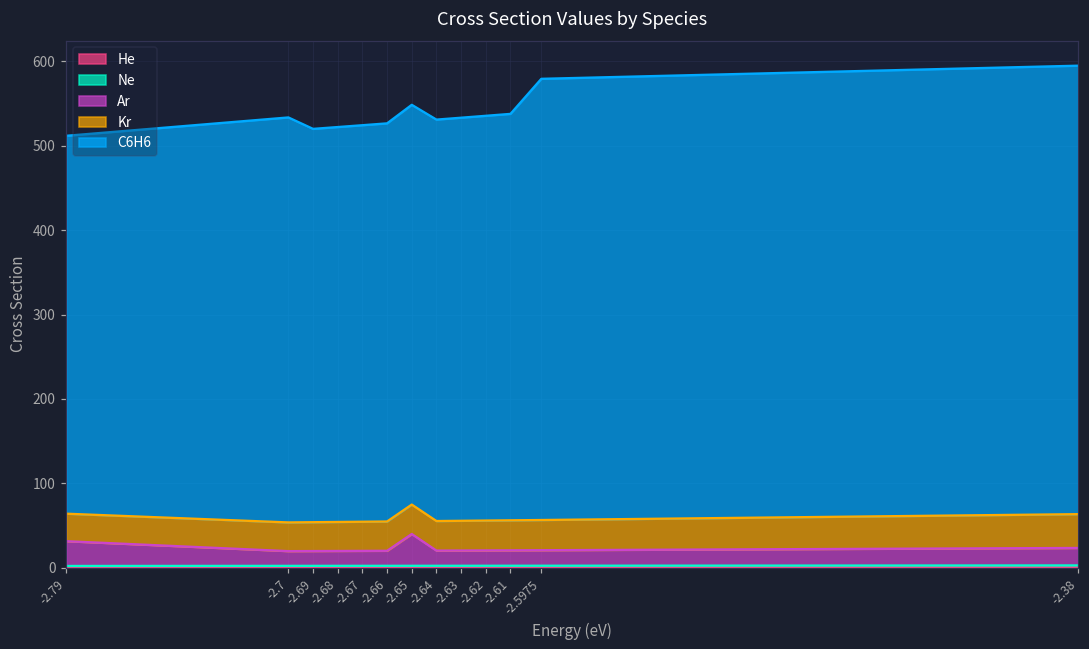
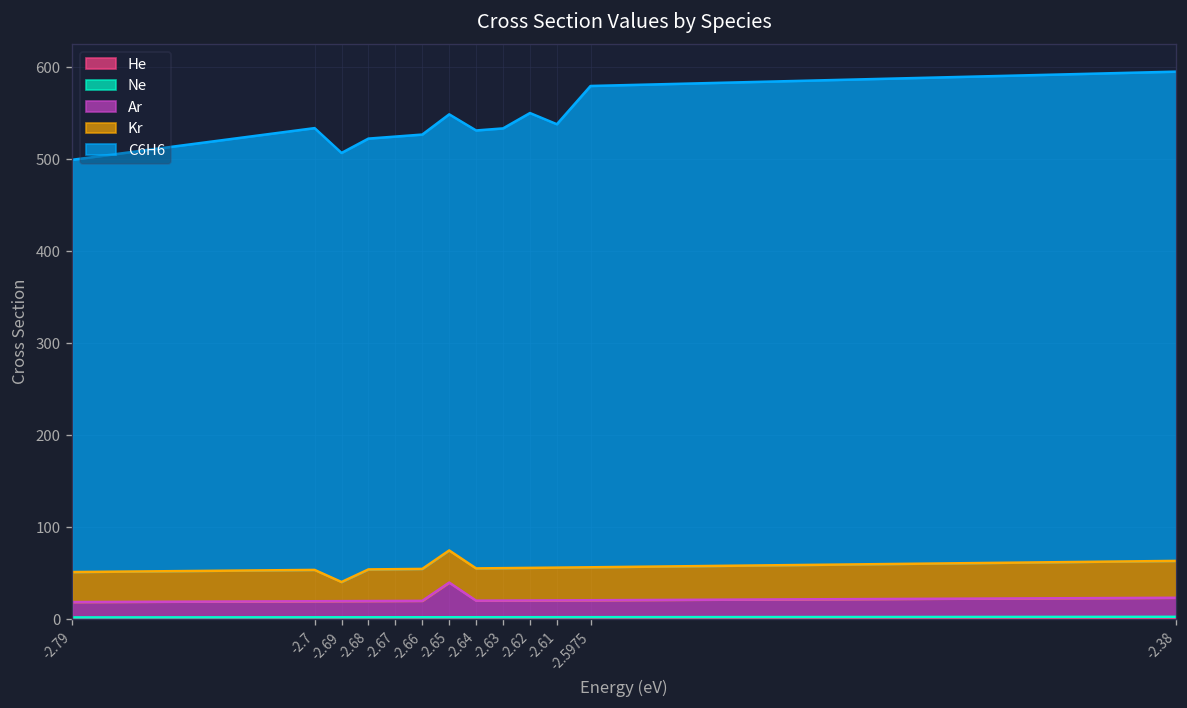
Ar, -2.79: 30 -> 20
Kr, -2.69: 30 -> 20
C6H6, -2.62: 480 -> 490
